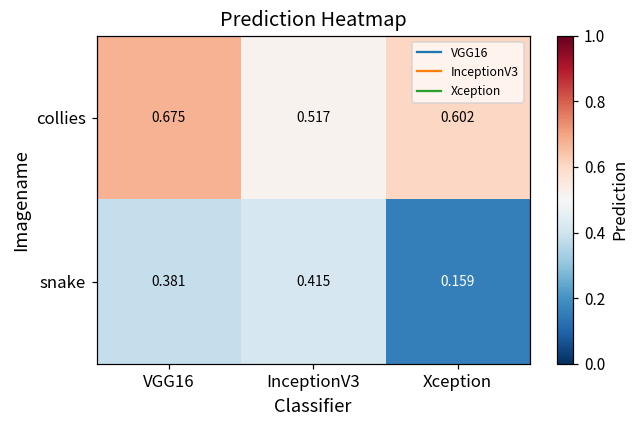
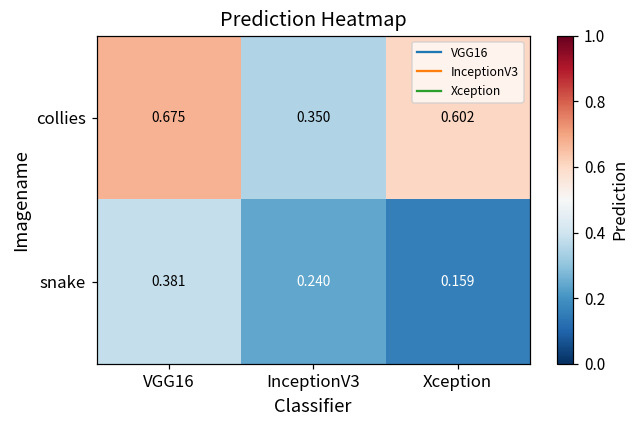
collies, InceptionV3: 0.517 -> 0.350
snake, InceptionV3: 0.415 -> 0.240
